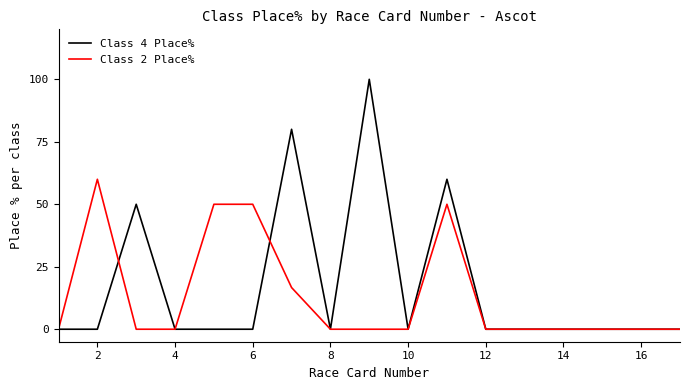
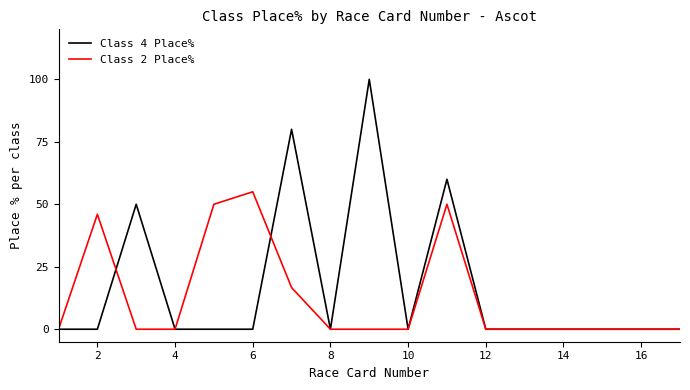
Class 2 Place%, 2: 60 -> 46
Class 2 Place%, 6: 50 -> 55
